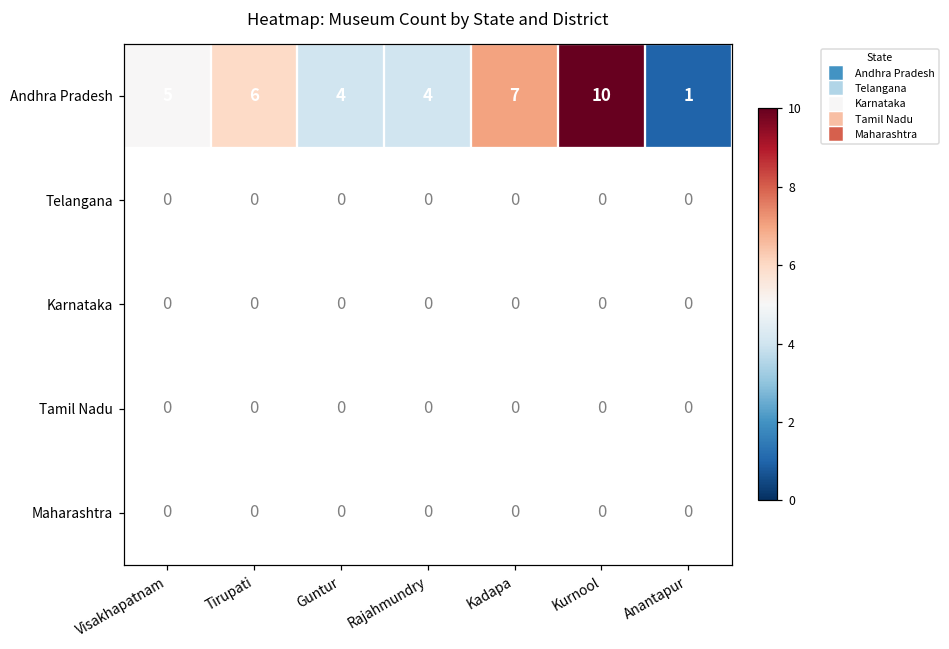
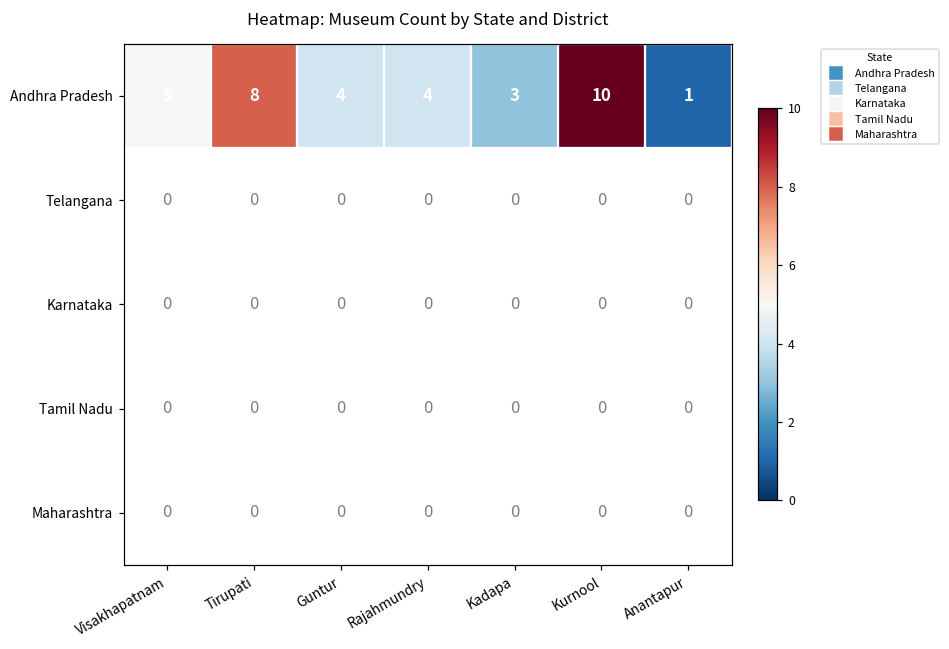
Andhra Pradesh, Tirupati: 6 -> 8
Andhra Pradesh, Kadapa: 7 -> 3
